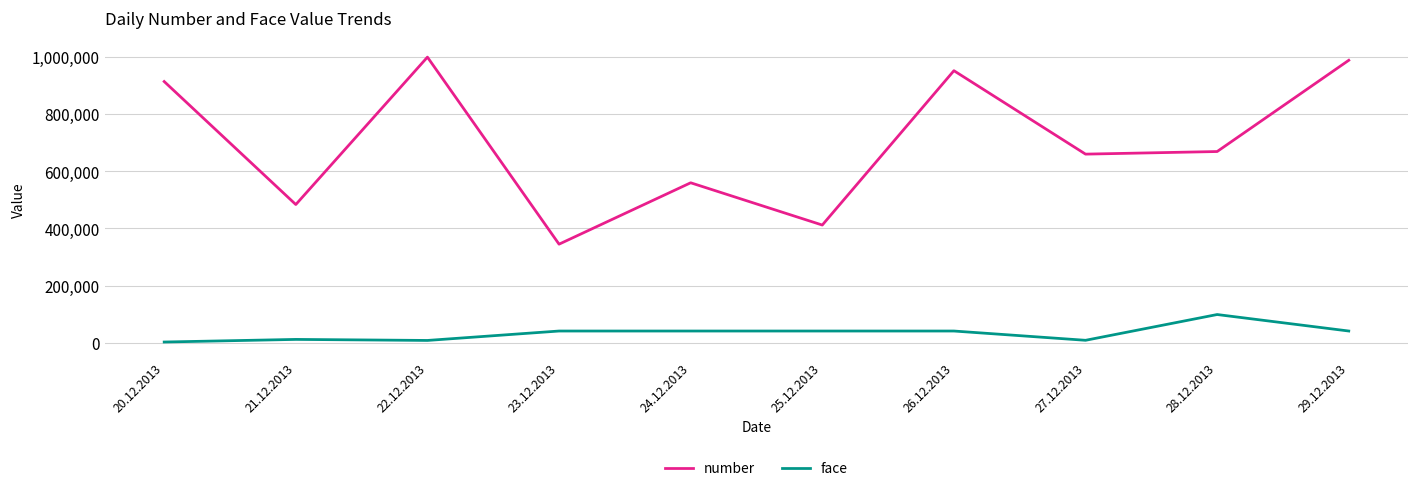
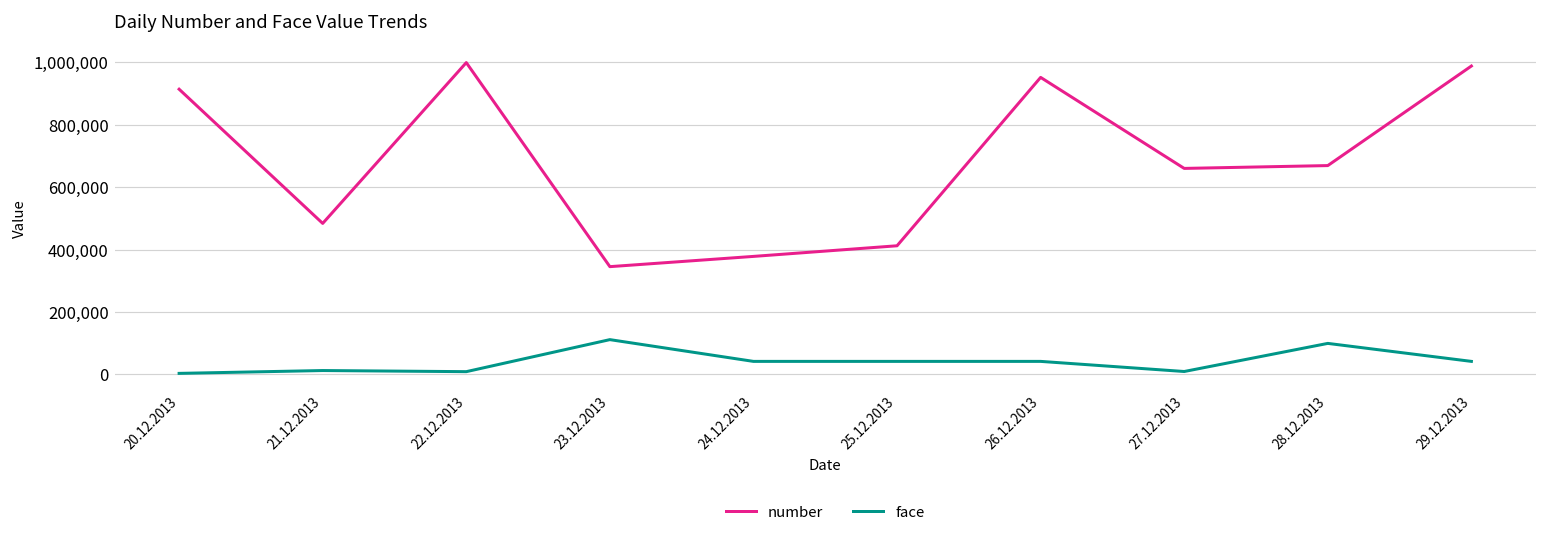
face, 23.12.2013: 40,000 -> 110,000
number, 24.12.2013: 560,000 -> 380,000
